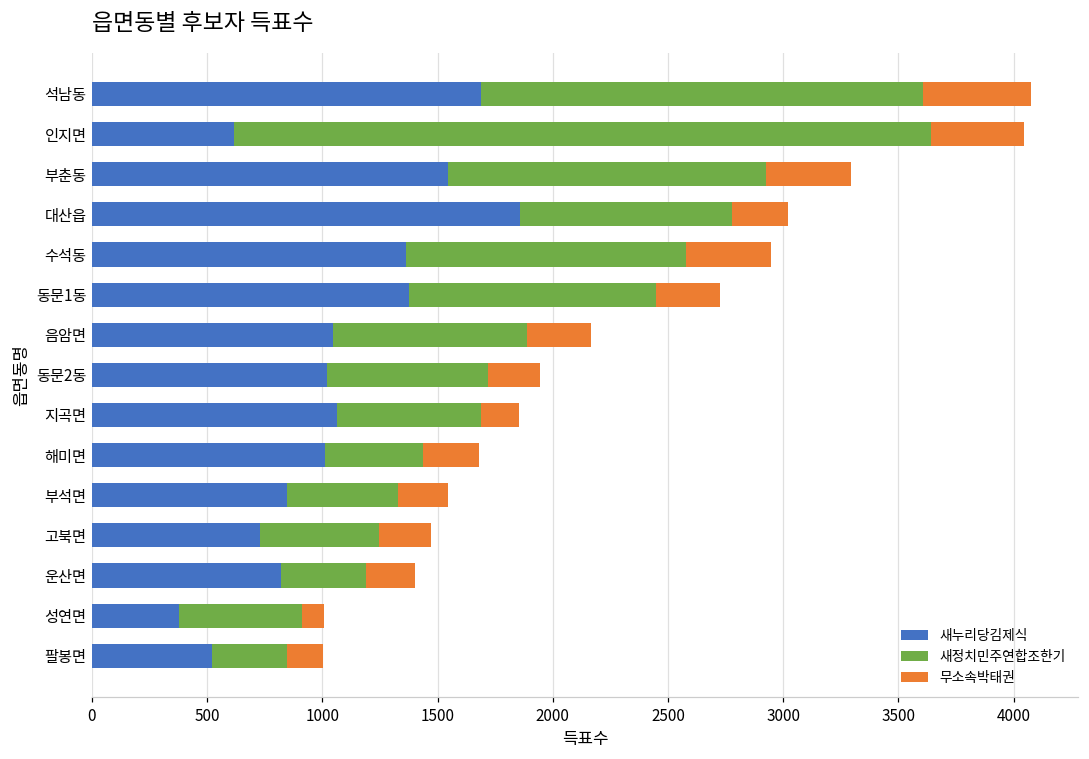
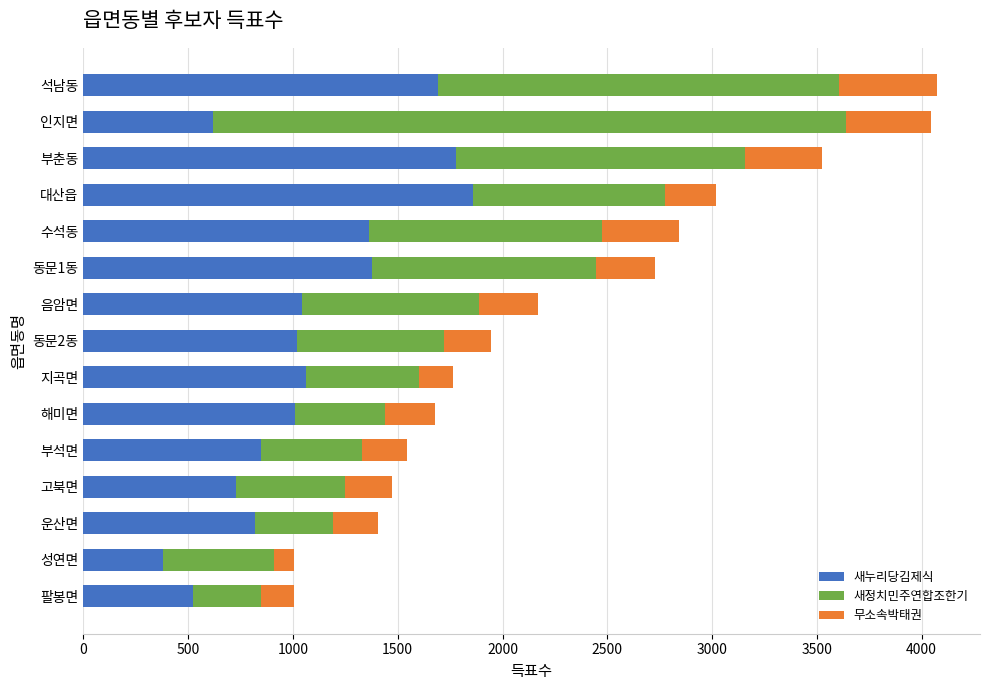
새누리당김제식, 부춘동: 1540 -> 1780
새정치민주연합조한기, 수석동: 1210 -> 1110
새정치민주연합조한기, 지곡면: 630 -> 540
